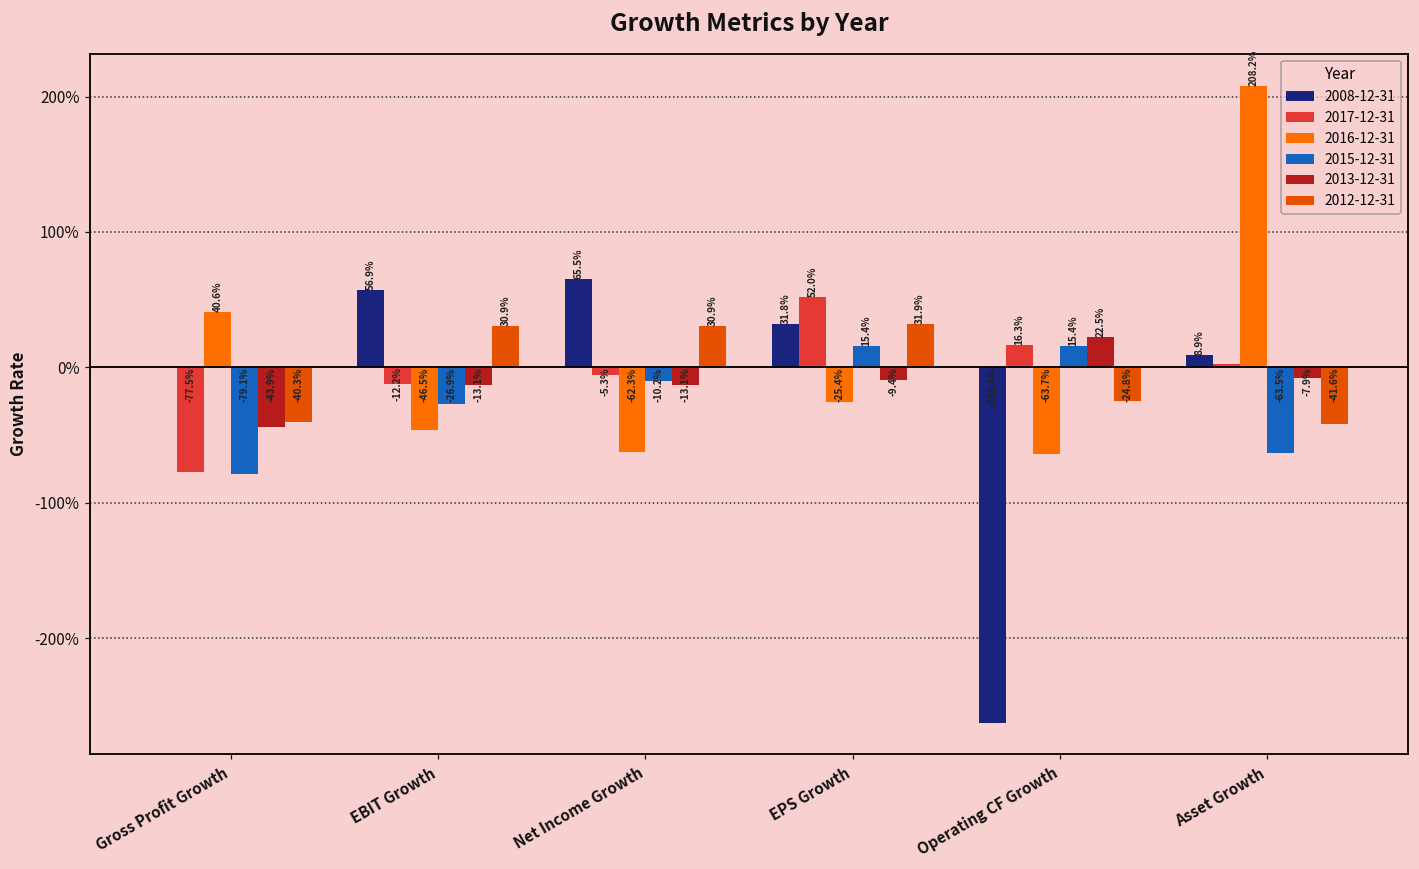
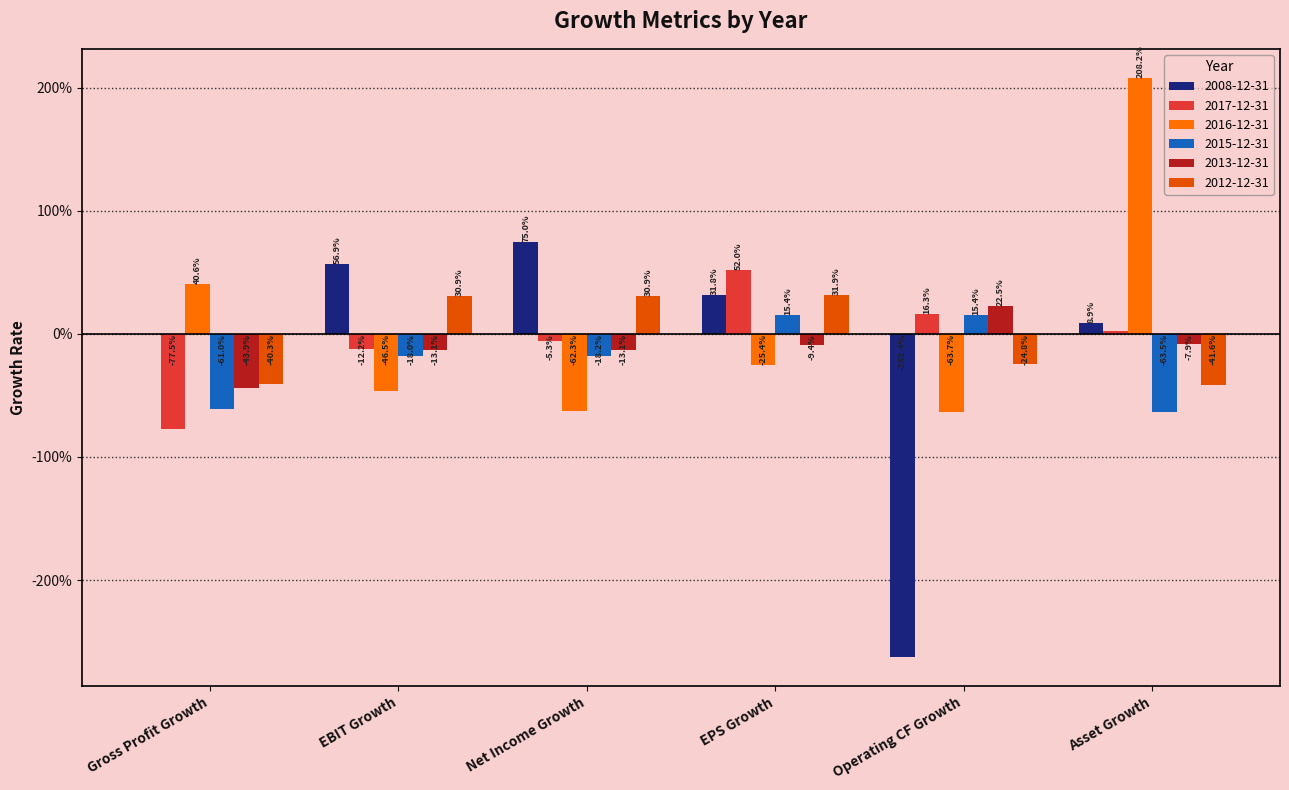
2015-12-31, Gross Profit Growth: -79.1% -> -61.0%
2015-12-31, EBIT Growth: -26.9% -> -18.0%
2008-12-31, Net Income Growth: 65.5% -> 75.0%
2015-12-31, Net Income Growth: -10.2% -> -18.2%
